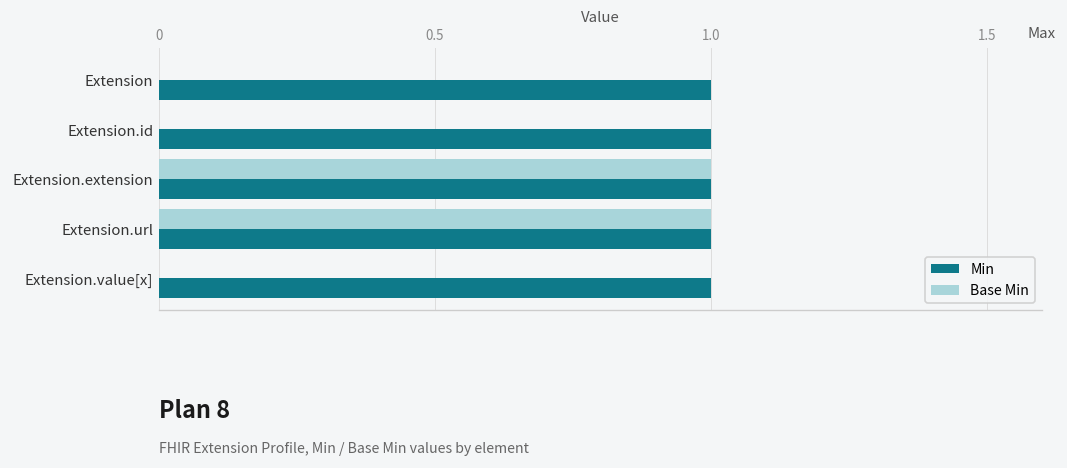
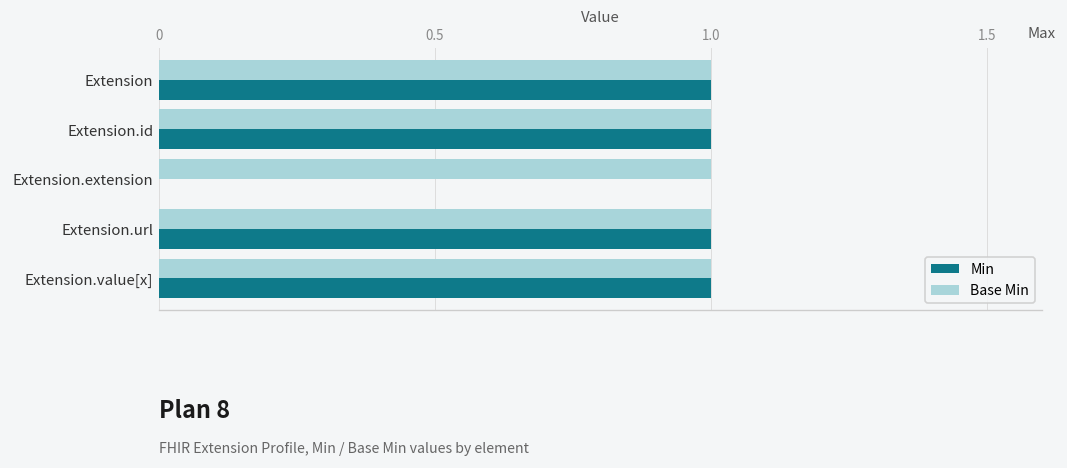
Base Min, Extension: 0 -> 1
Base Min, Extension.id: 0 -> 1
Min, Extension.extension: 1 -> 0
Base Min, Extension.value[x]: 0 -> 1
